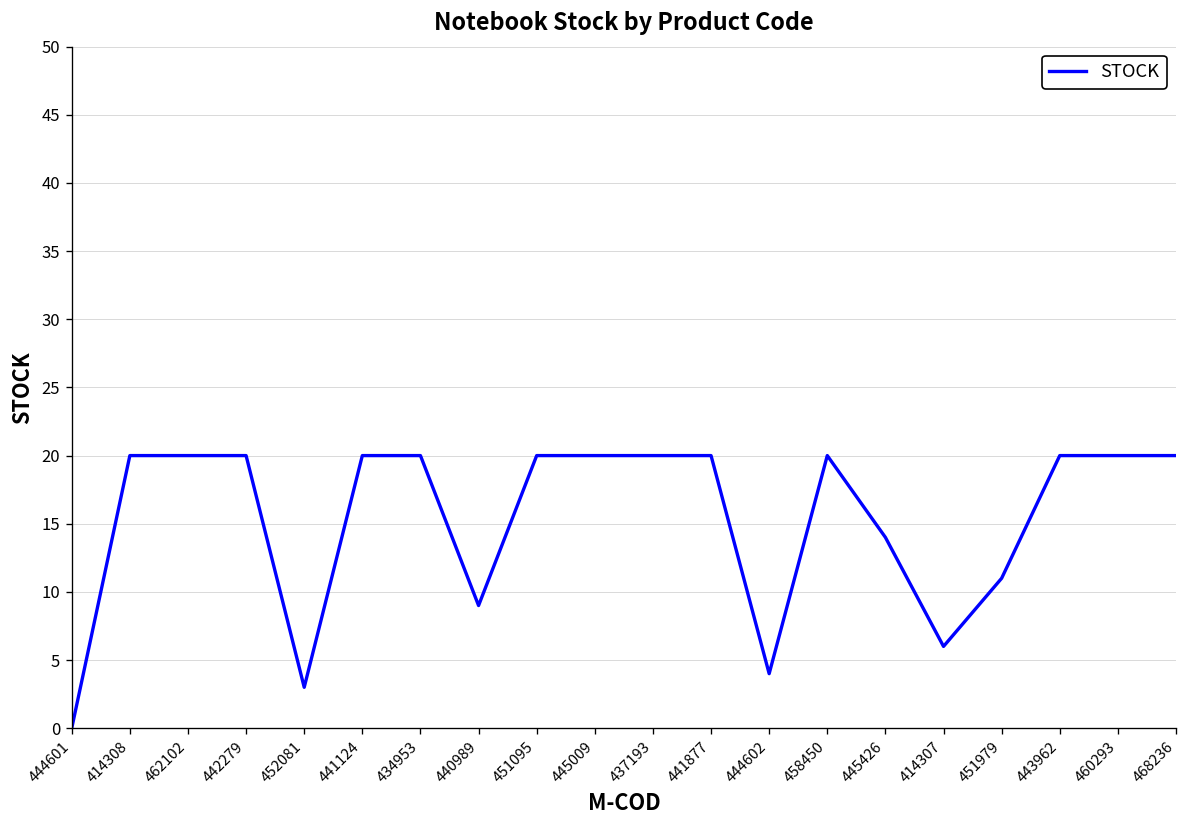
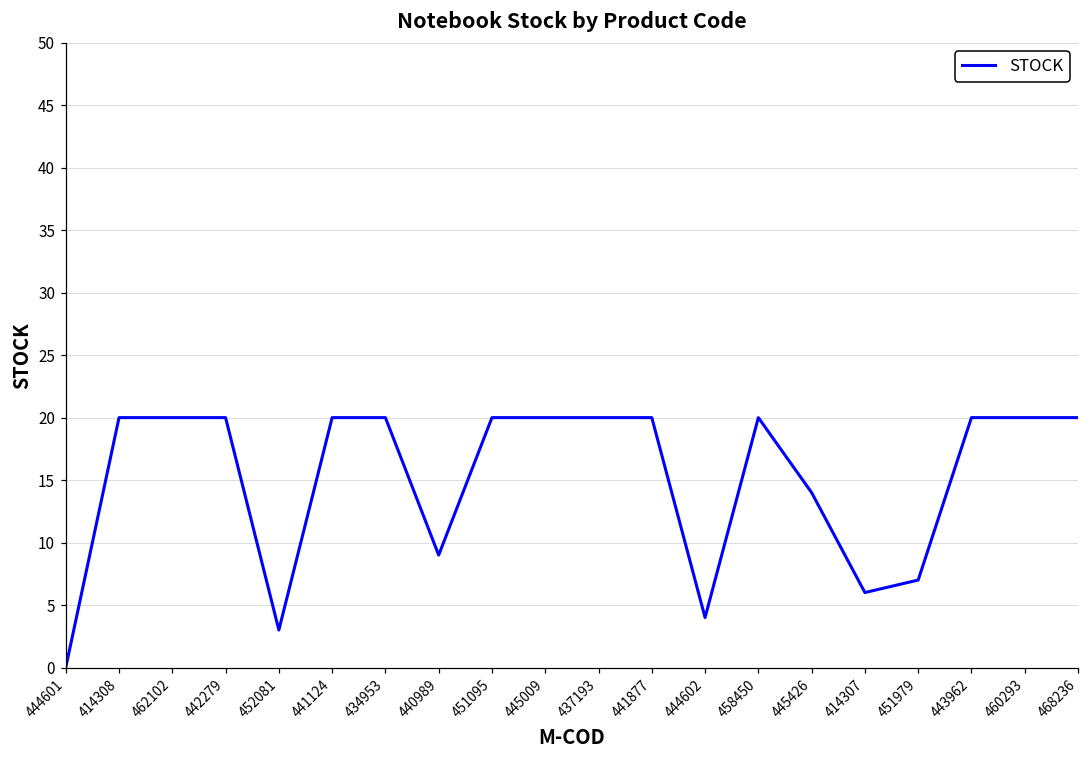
451979: 11 -> 7
